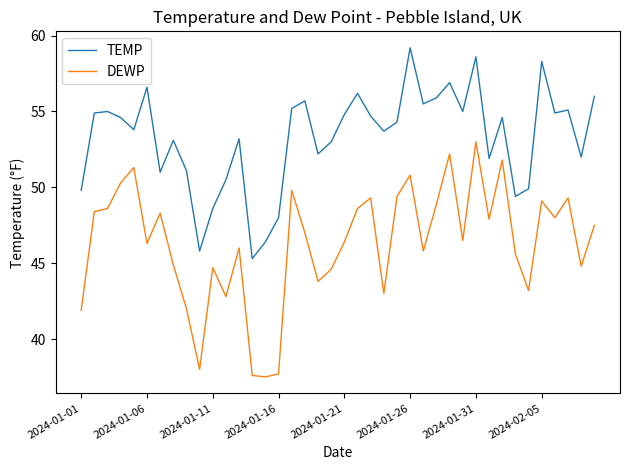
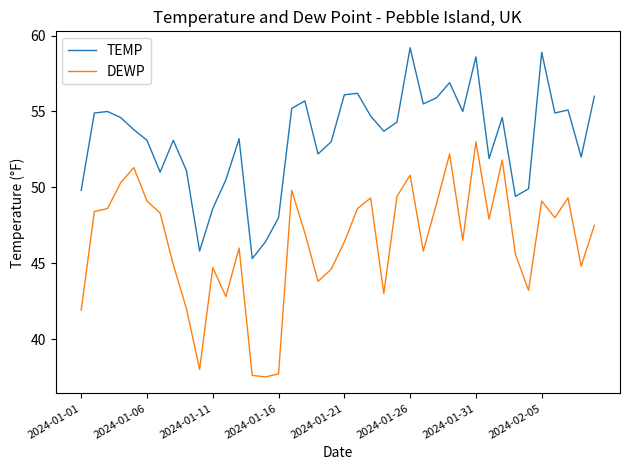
TEMP, 2024-01-06: 56.6 -> 53.1
DEWP, 2024-01-06: 46.3 -> 49.1
TEMP, 2024-01-21: 54.8 -> 56.1
TEMP, 2024-02-05: 58.3 -> 58.9
